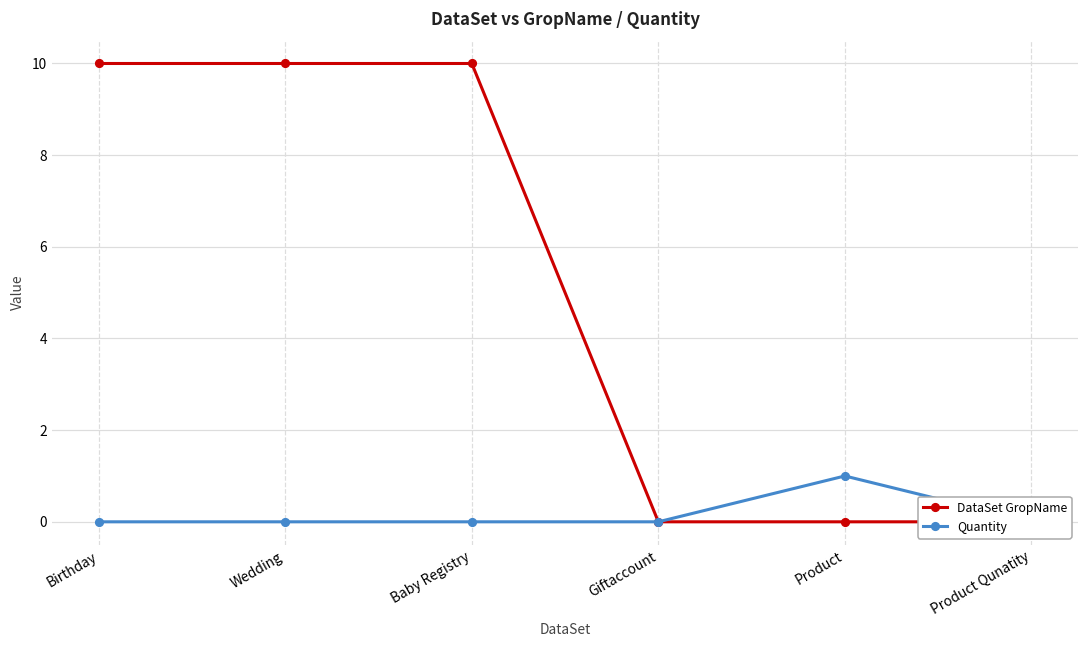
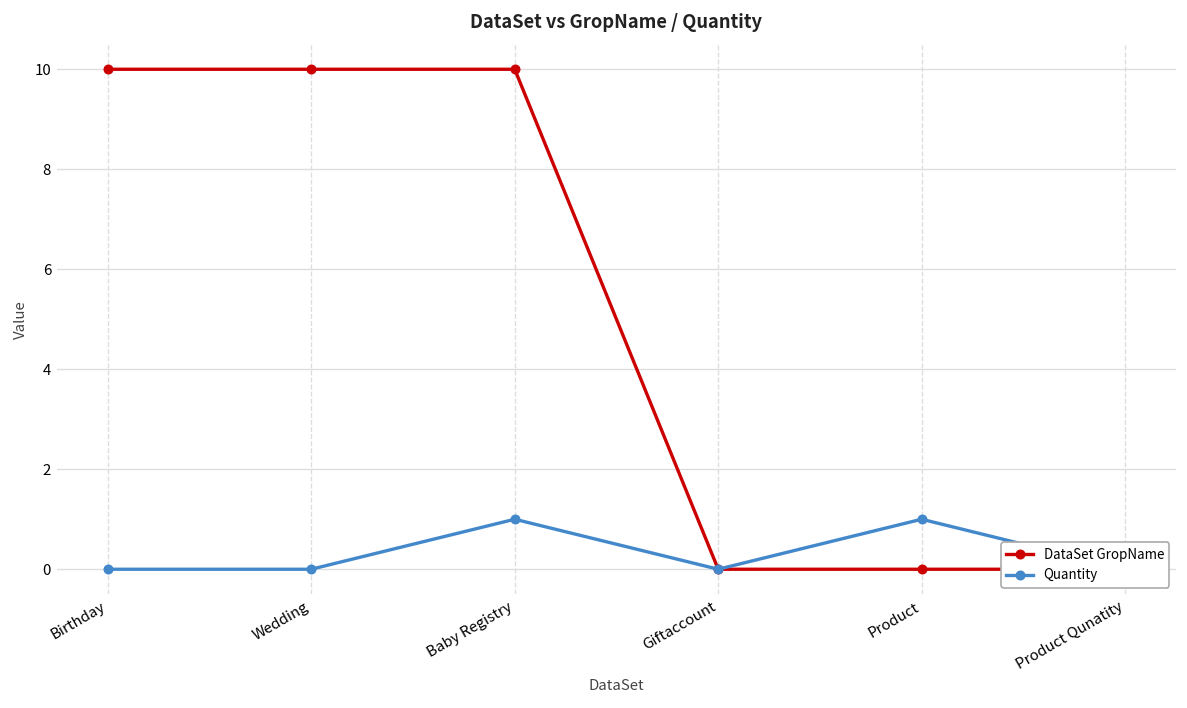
Quantity, Baby Registry: 0 -> 1
